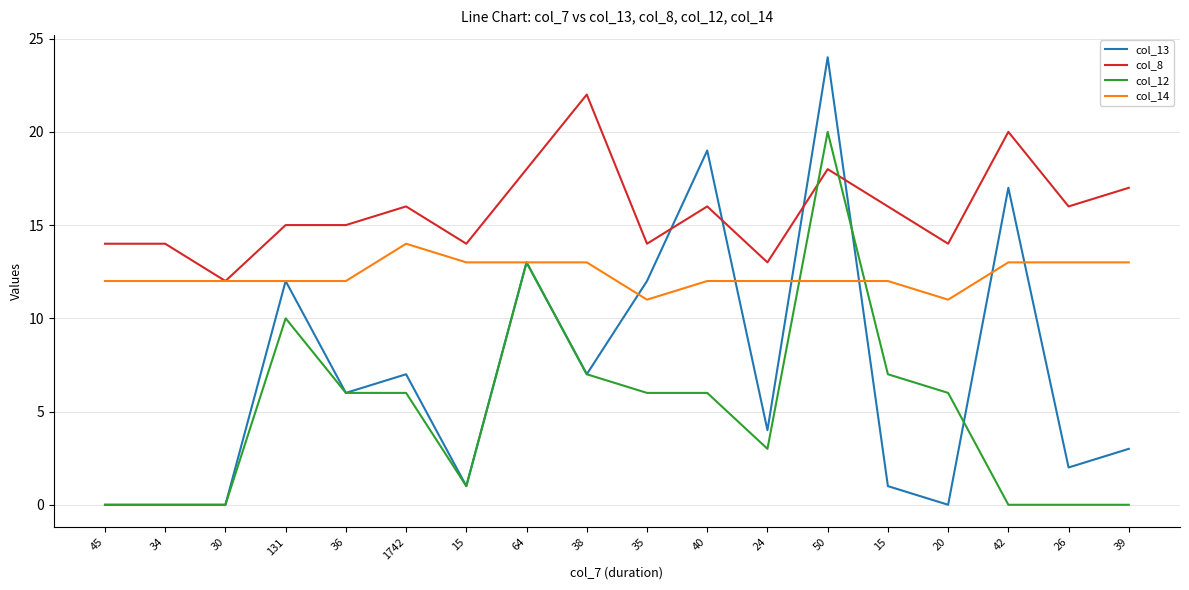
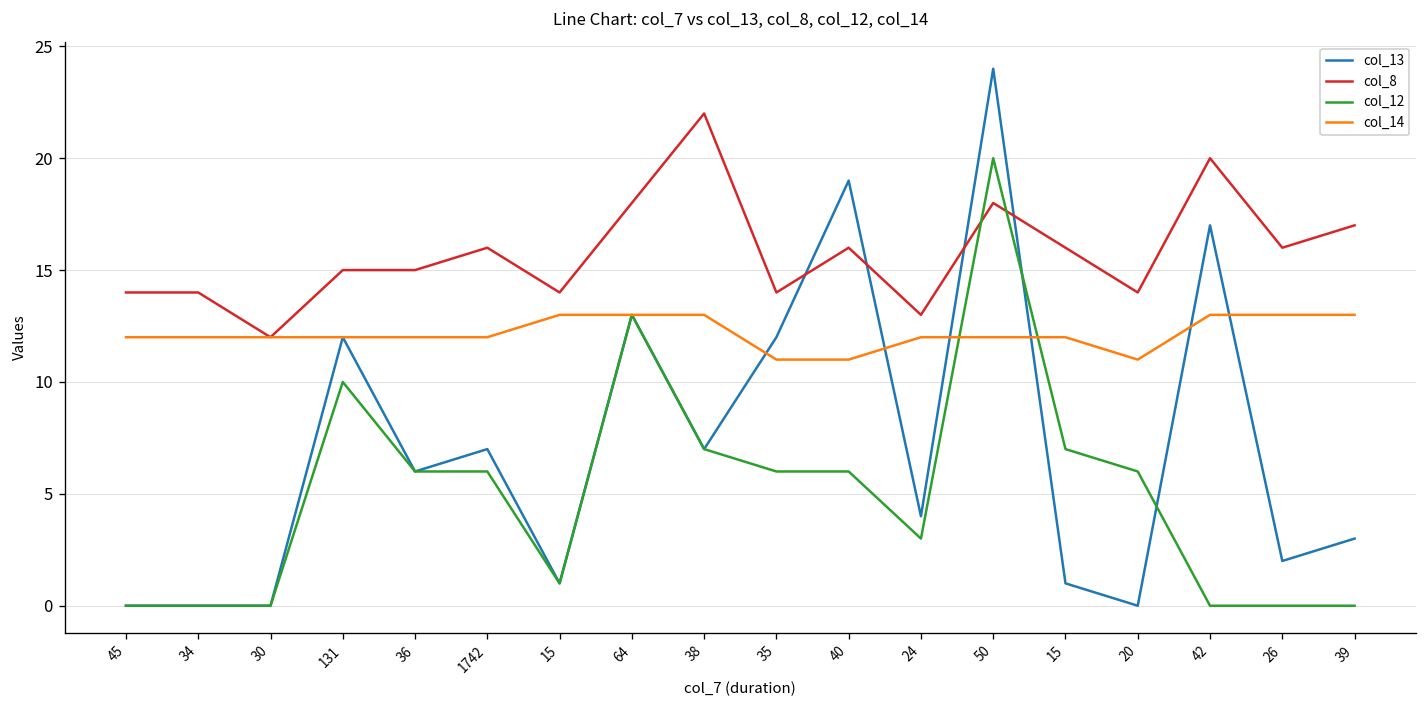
col_14, 1742: 14 -> 12
col_14, 40: 12 -> 11
